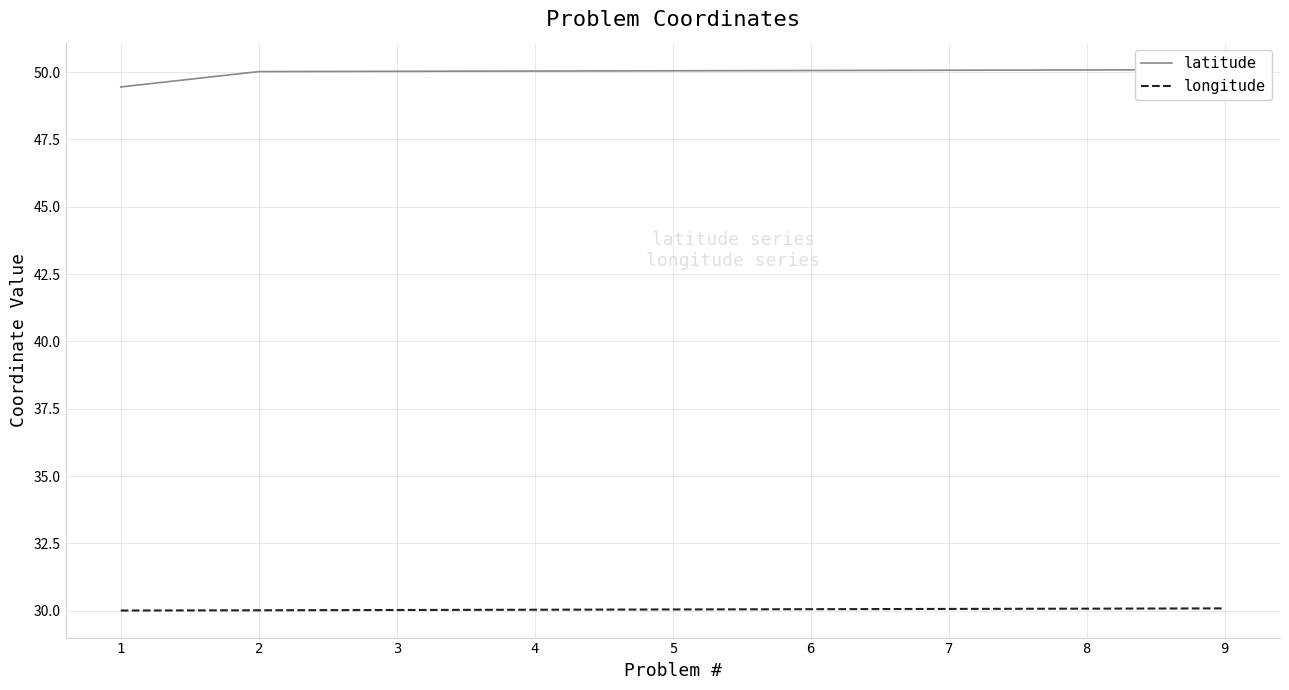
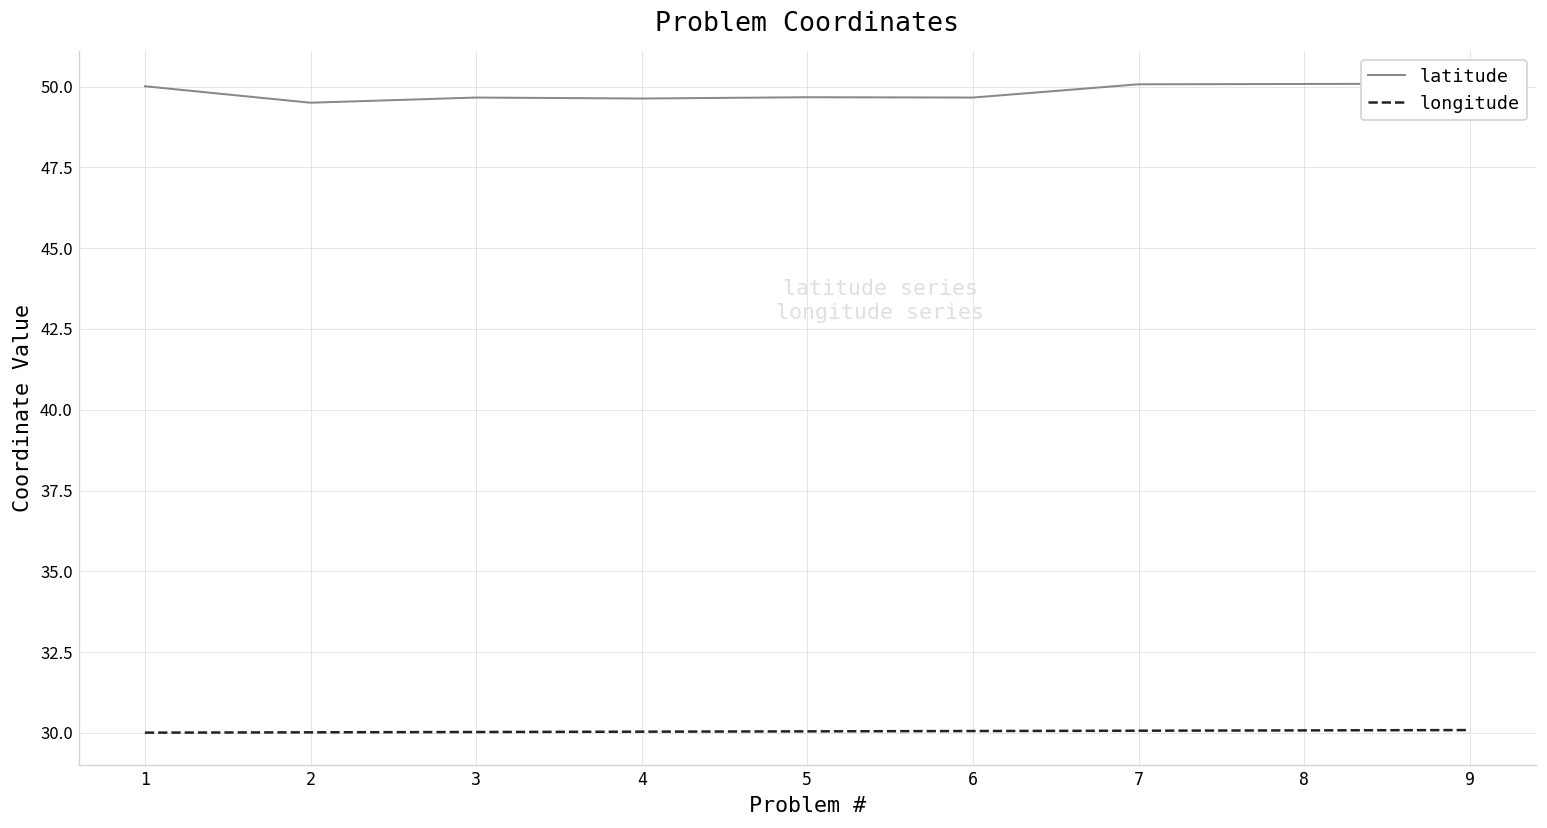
latitude, 1: 49.5 -> 50.0
latitude, 2: 50.0 -> 49.5
latitude, 3: 50.0 -> 49.7
latitude, 4: 50.0 -> 49.6
latitude, 5: 50.1 -> 49.7
latitude, 6: 50.1 -> 49.7
